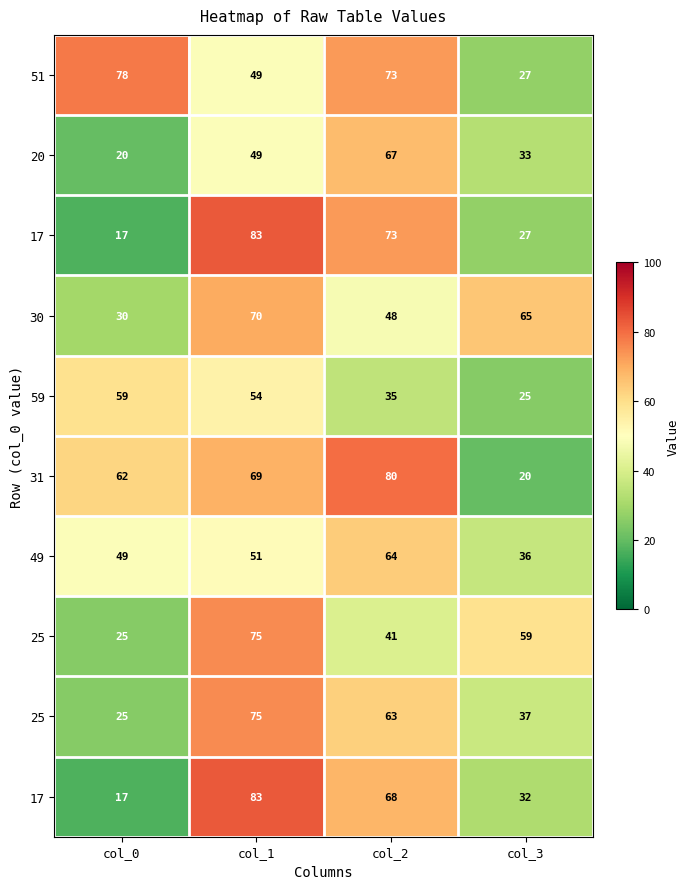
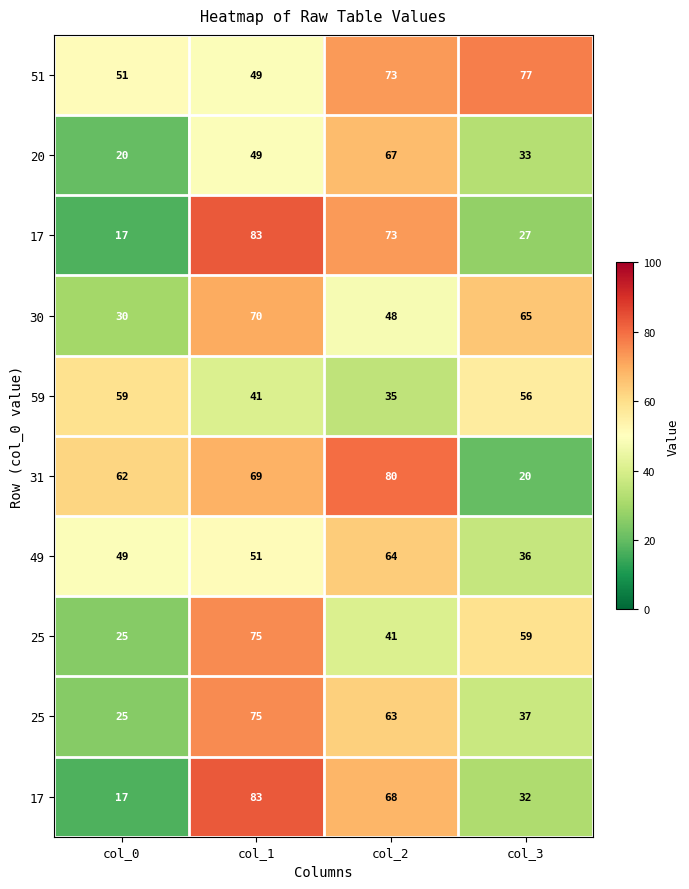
51, col_0: 78 -> 51
51, col_3: 27 -> 77
59, col_1: 54 -> 41
59, col_3: 25 -> 56
